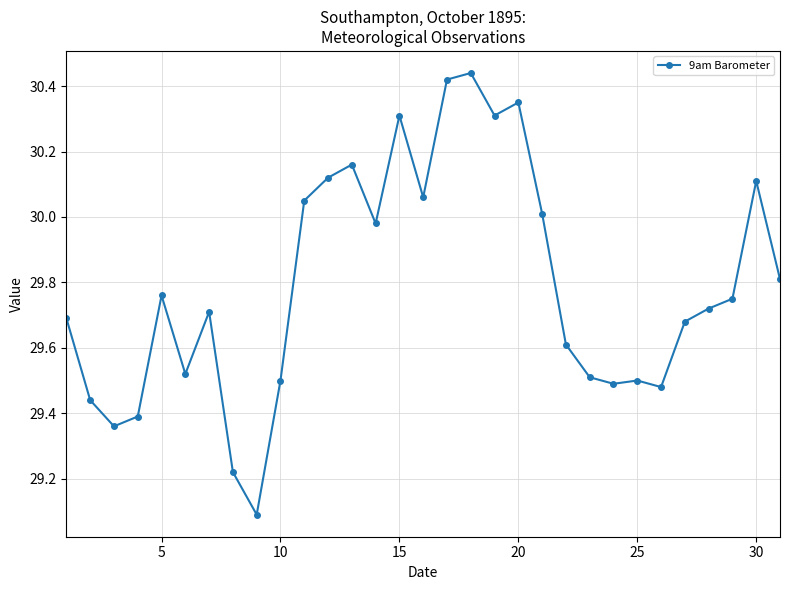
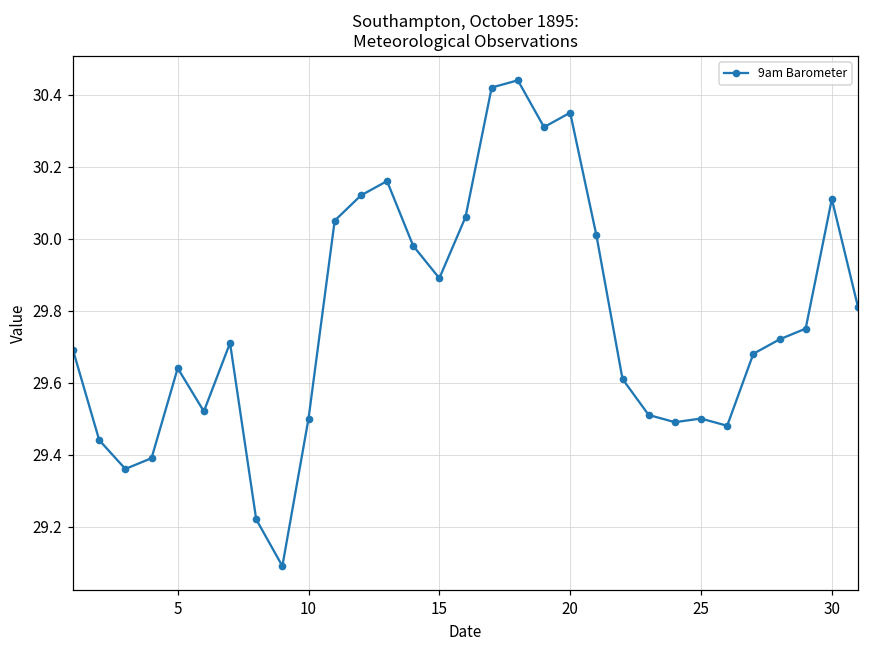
5: 29.76 -> 29.64
15: 30.31 -> 29.89
